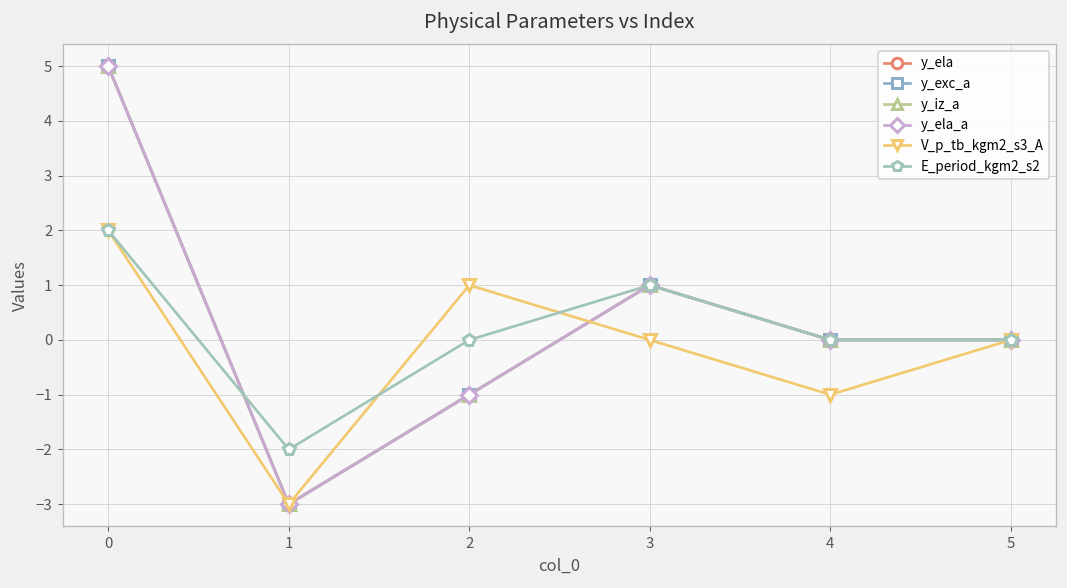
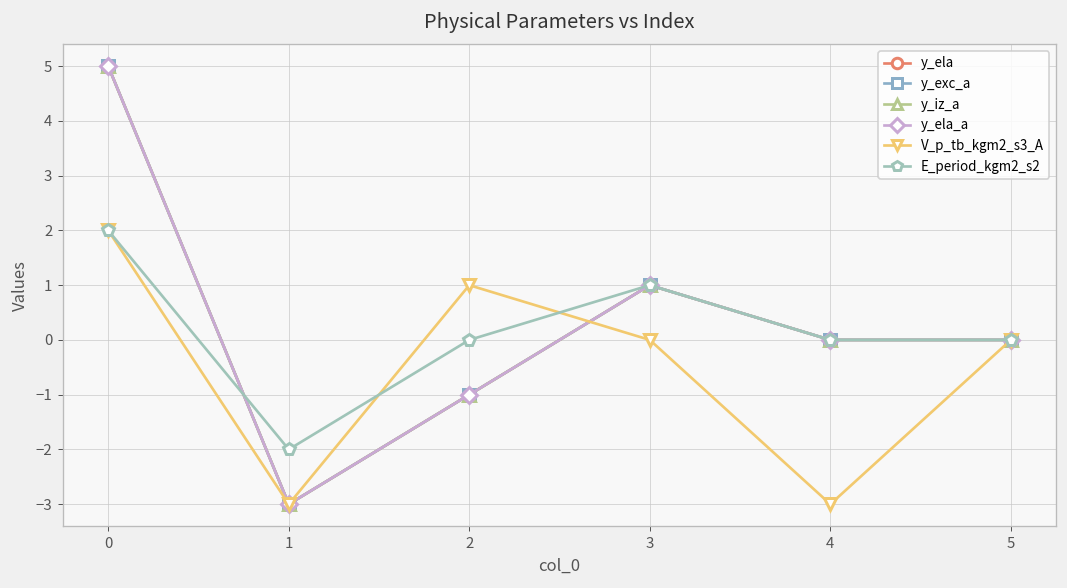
V_p_tb_kgm2_s3_A, 4: -1 -> -3
